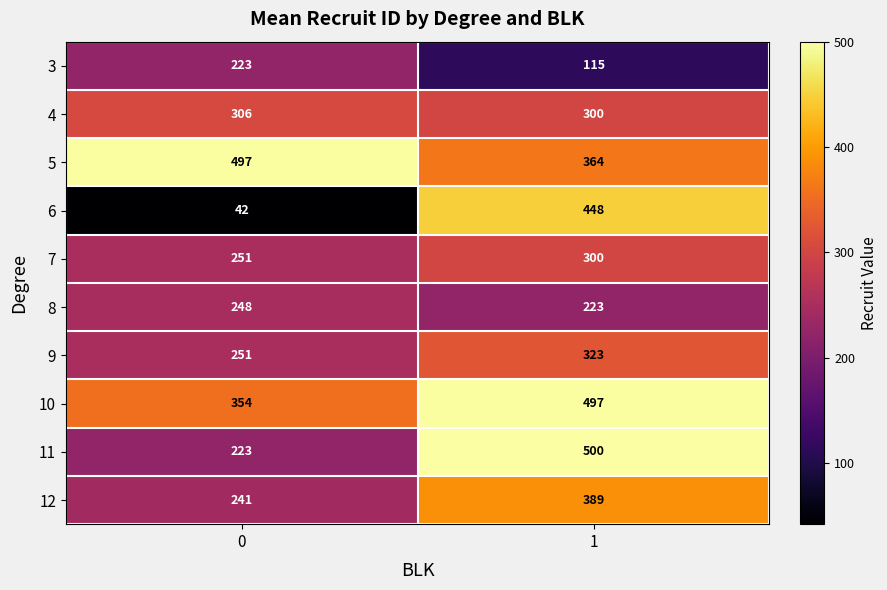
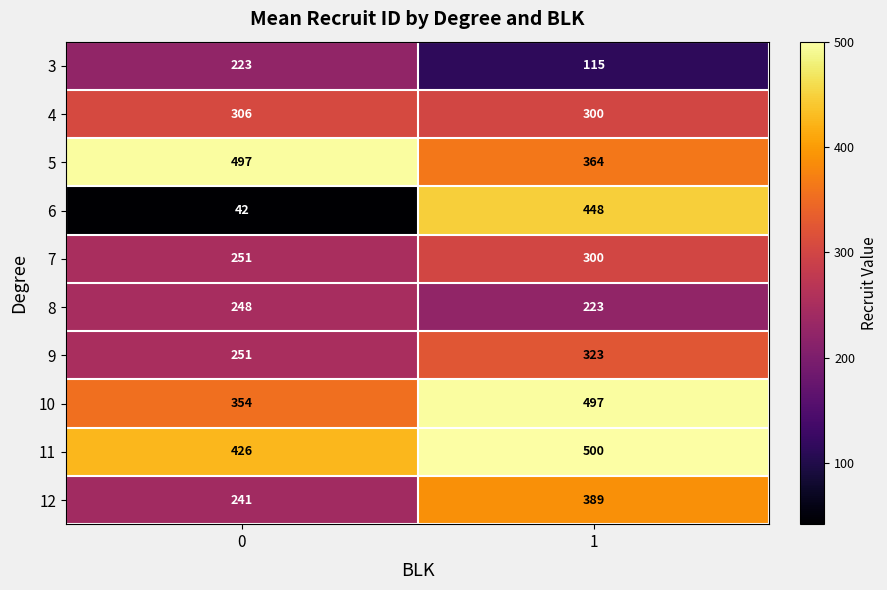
11, 0: 223 -> 426
